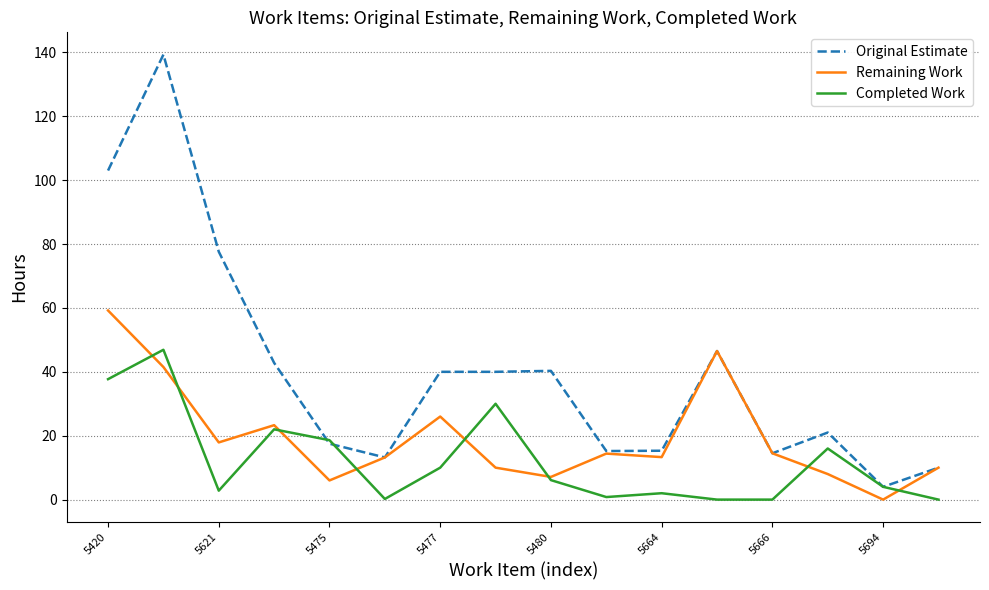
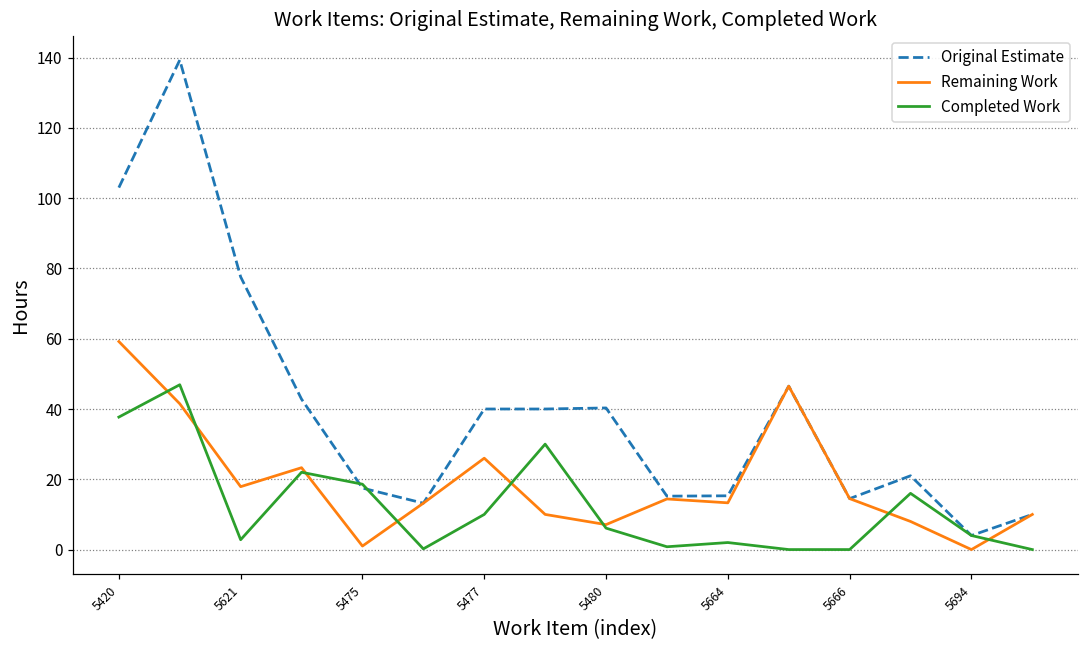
Remaining Work, 5475: 6 -> 1
